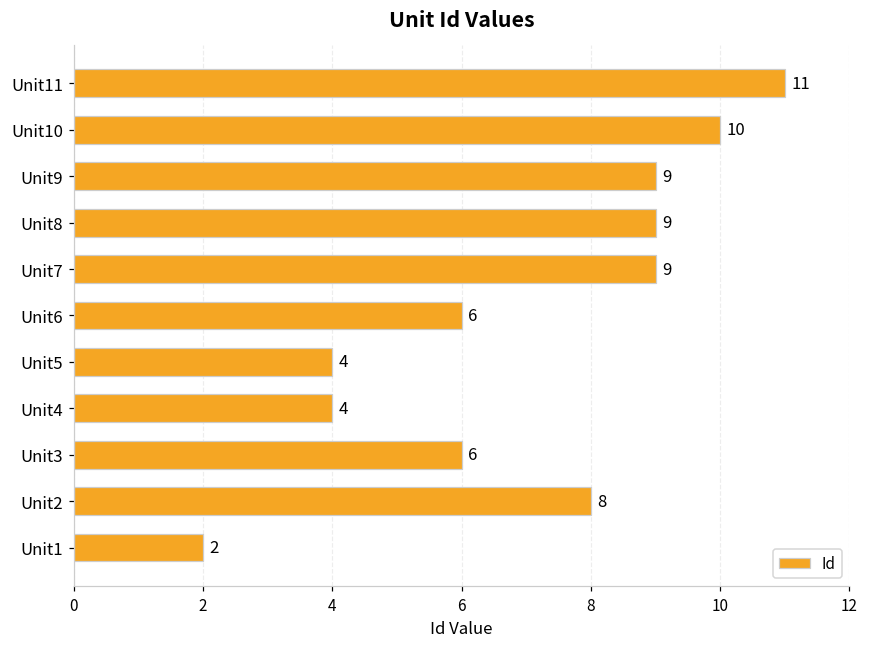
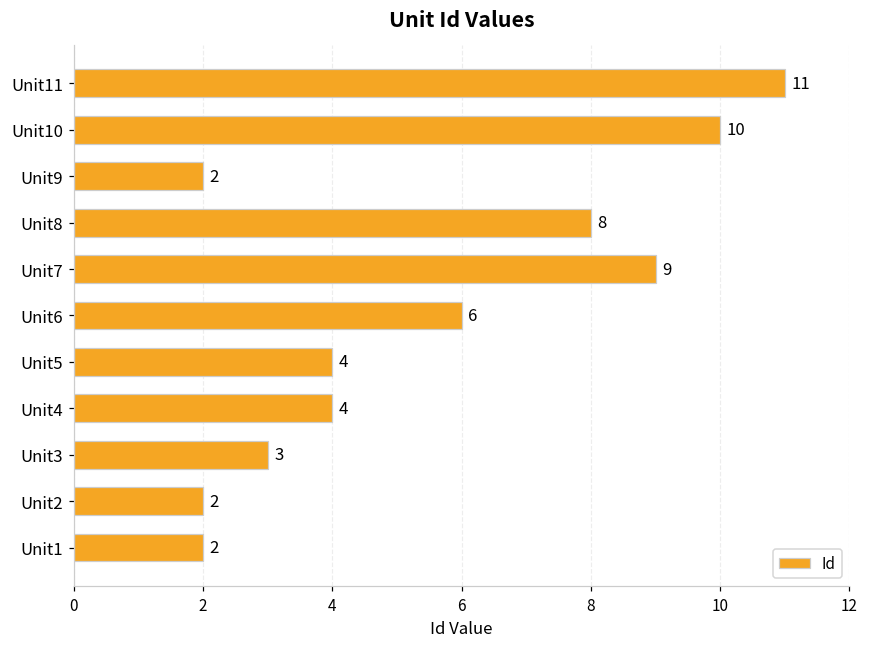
Unit9: 9 -> 2
Unit8: 9 -> 8
Unit3: 6 -> 3
Unit2: 8 -> 2
